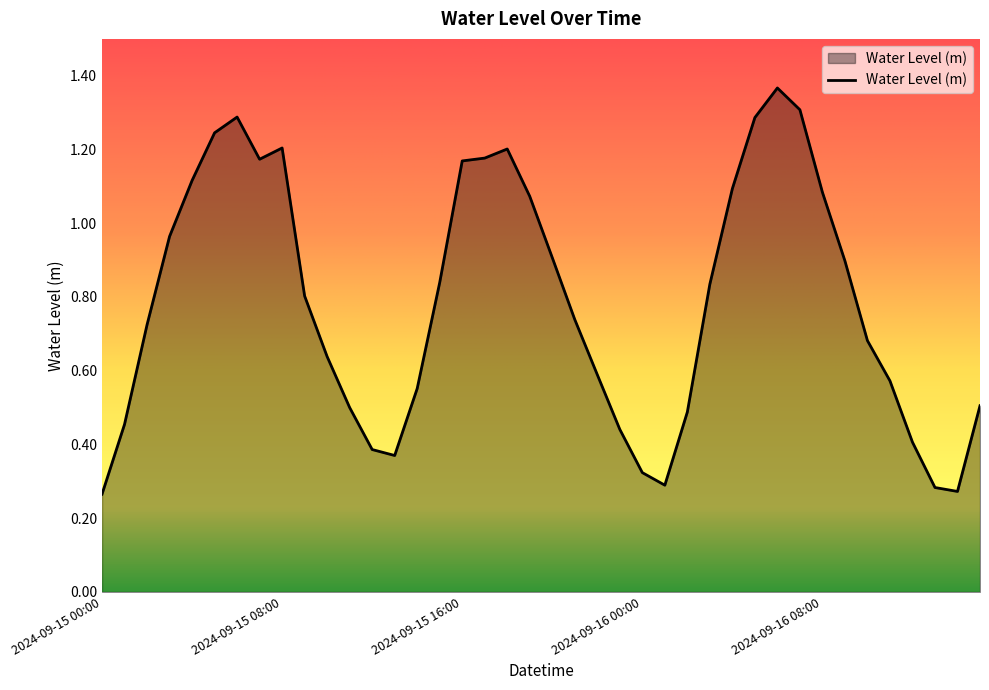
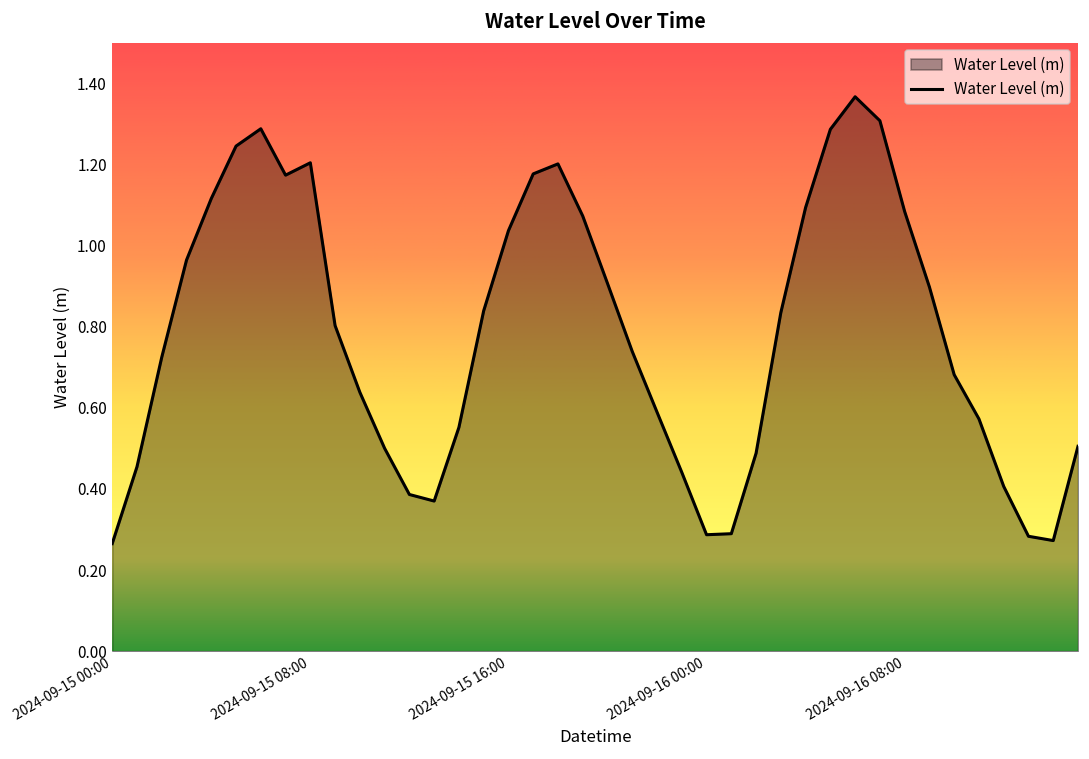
2024-09-15 16:00: 1.17 -> 1.04
2024-09-16 00:00: 0.32 -> 0.29
